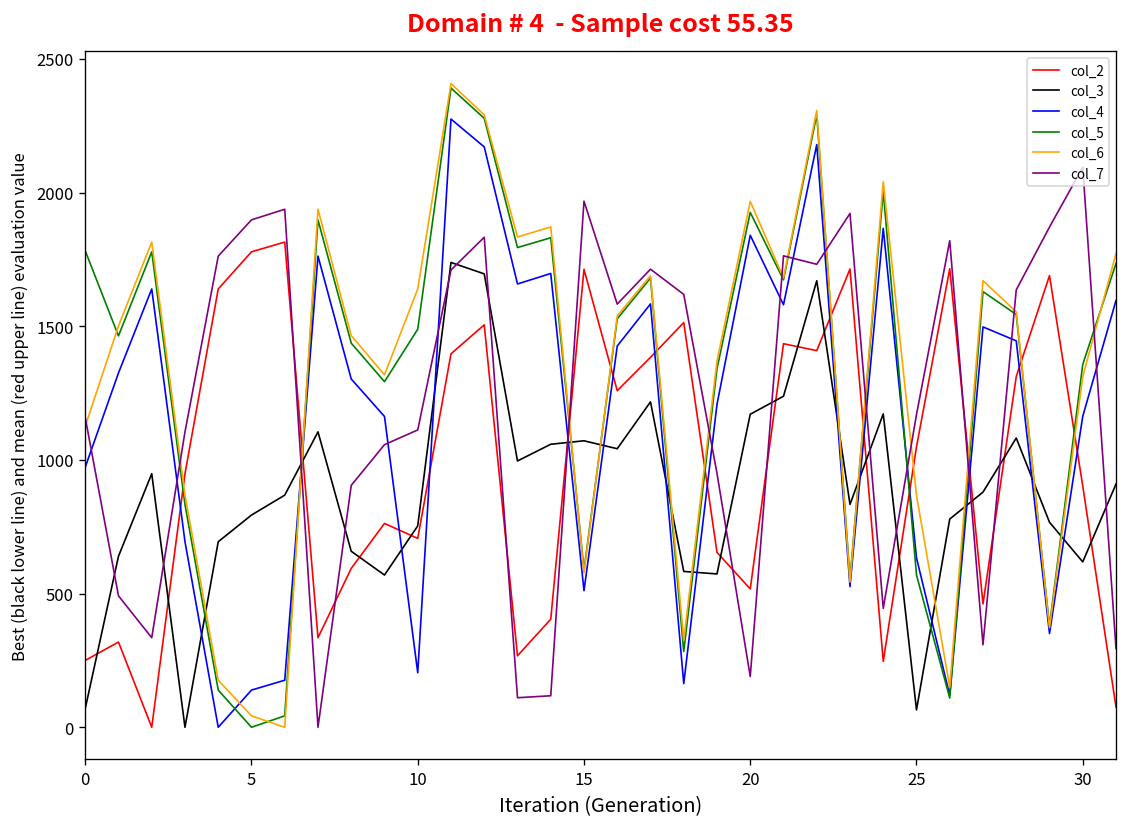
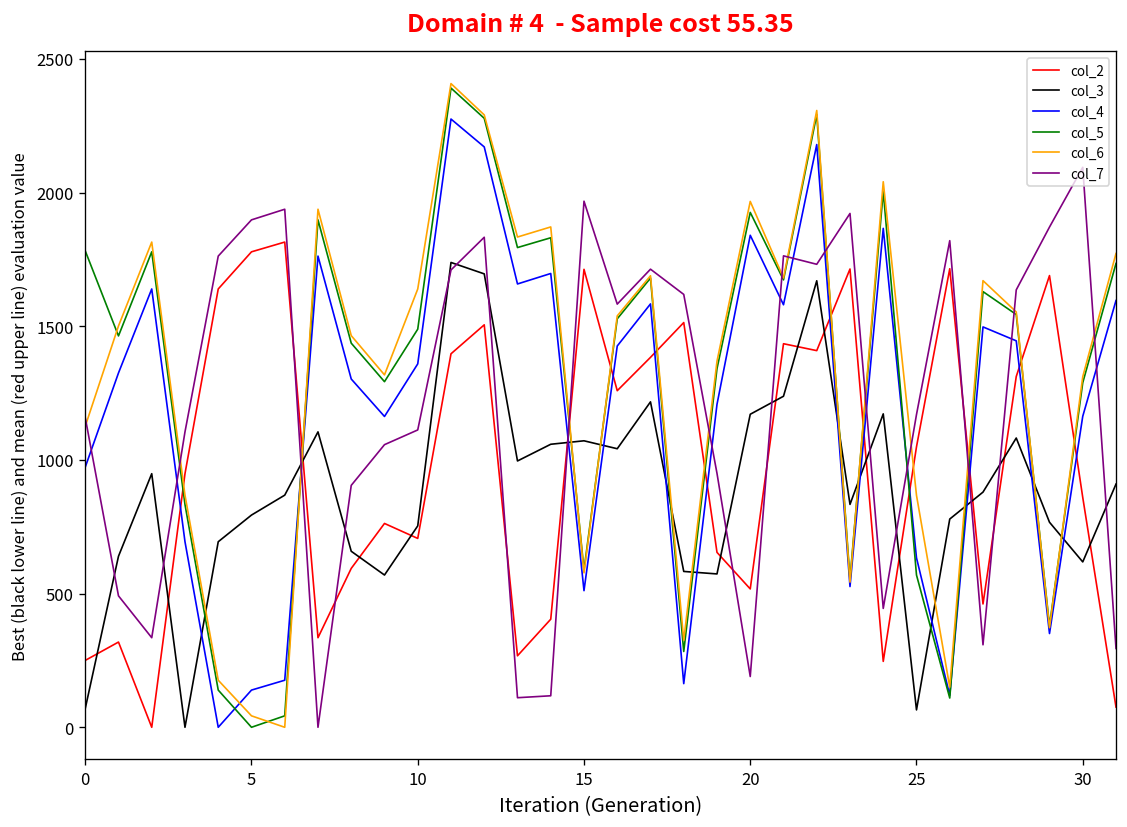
col_4, 10: 200 -> 1360
col_2, 30: 900 -> 860
col_5, 30: 1360 -> 1290
